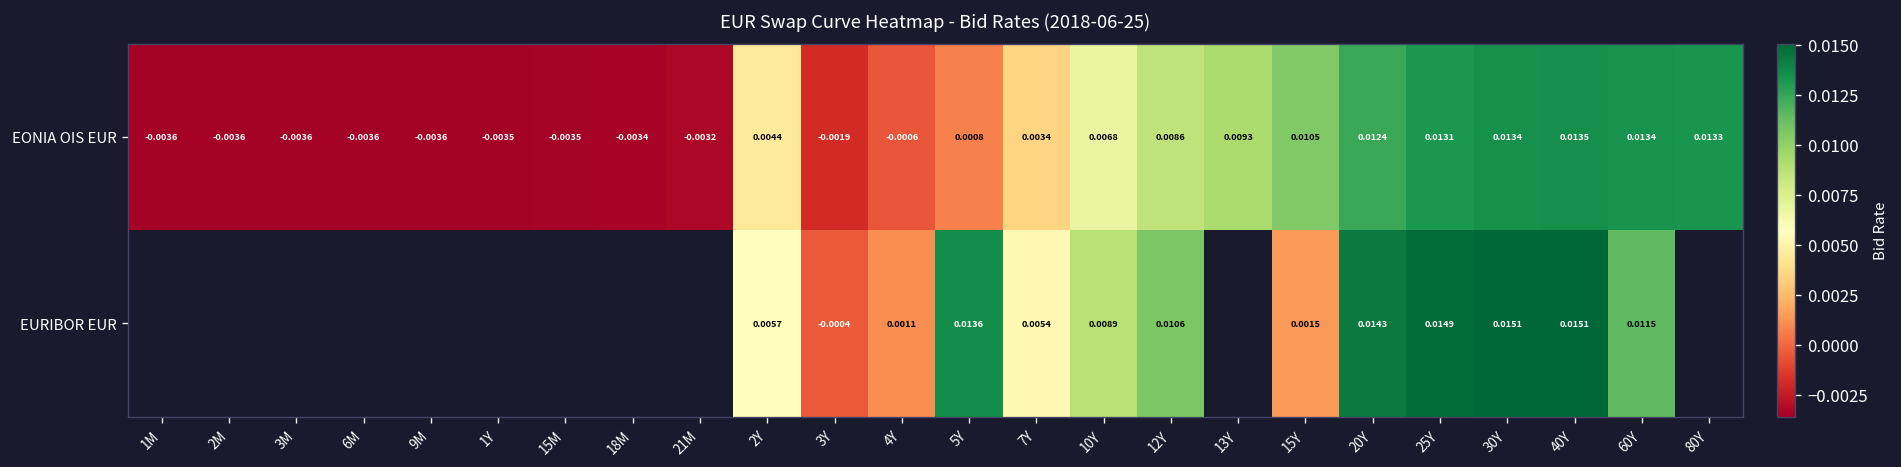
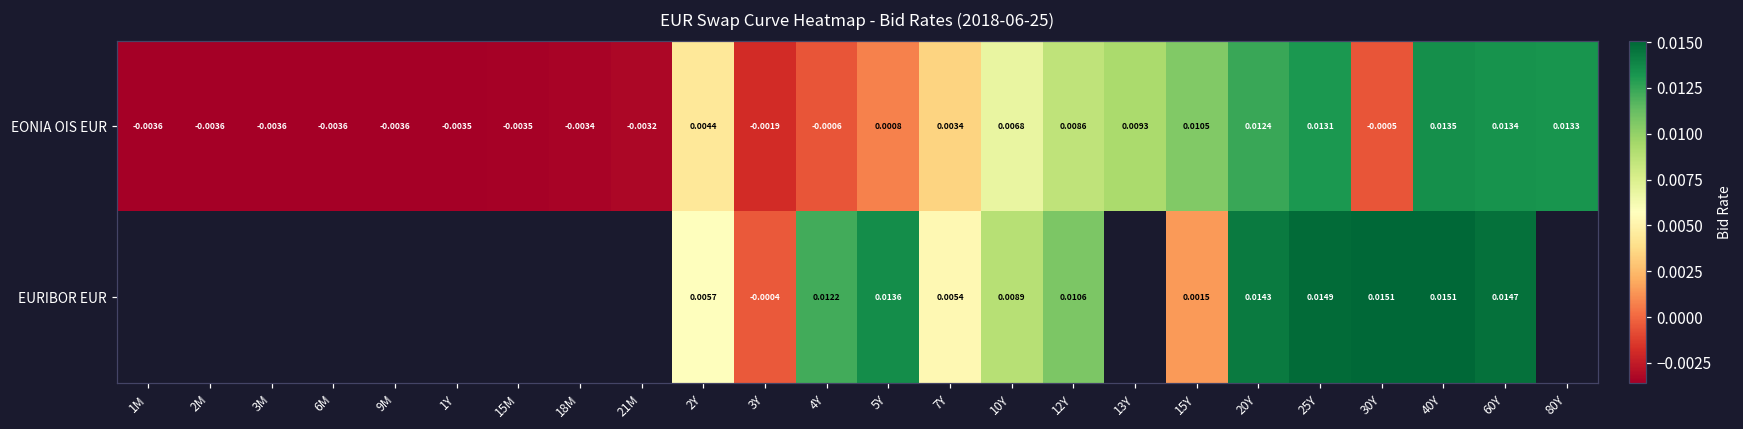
EONIA OIS EUR, 30Y: 0.0134 -> -0.0005
EURIBOR EUR, 4Y: 0.0011 -> 0.0122
EURIBOR EUR, 60Y: 0.0115 -> 0.0147
